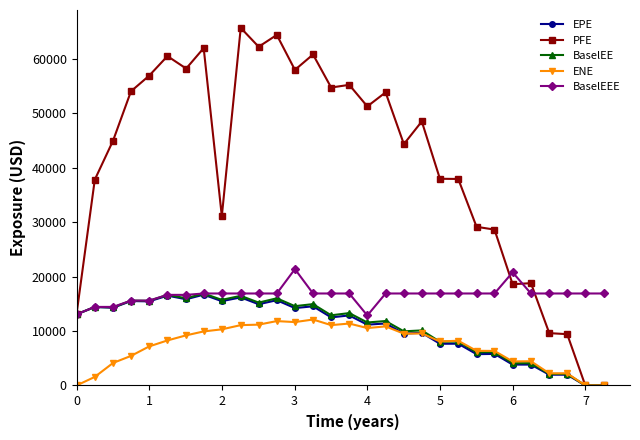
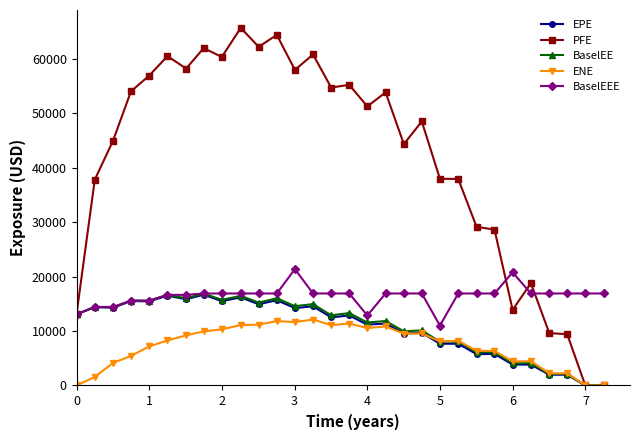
PFE, 2: 31000 -> 60000
BaselEEE, 5: 17000 -> 11000
PFE, 6: 19000 -> 14000
